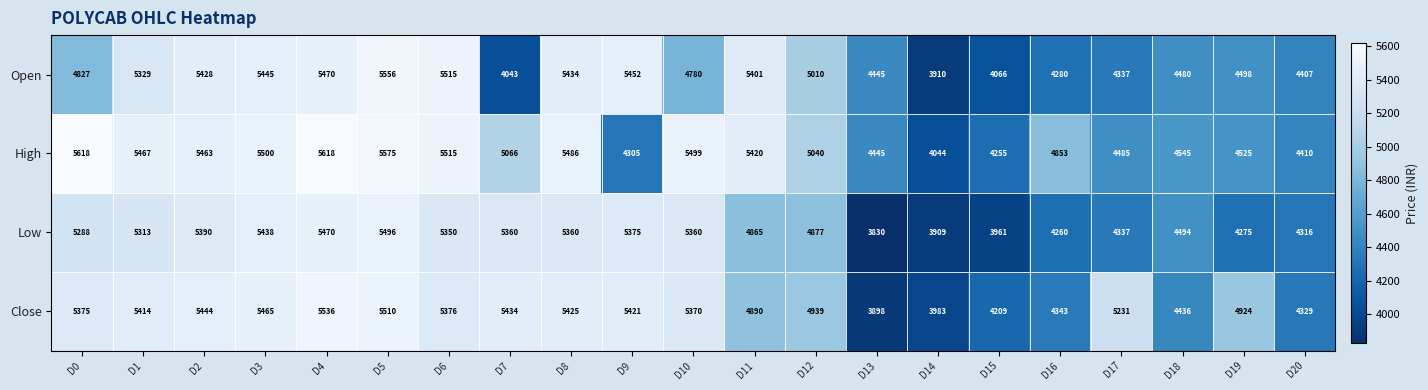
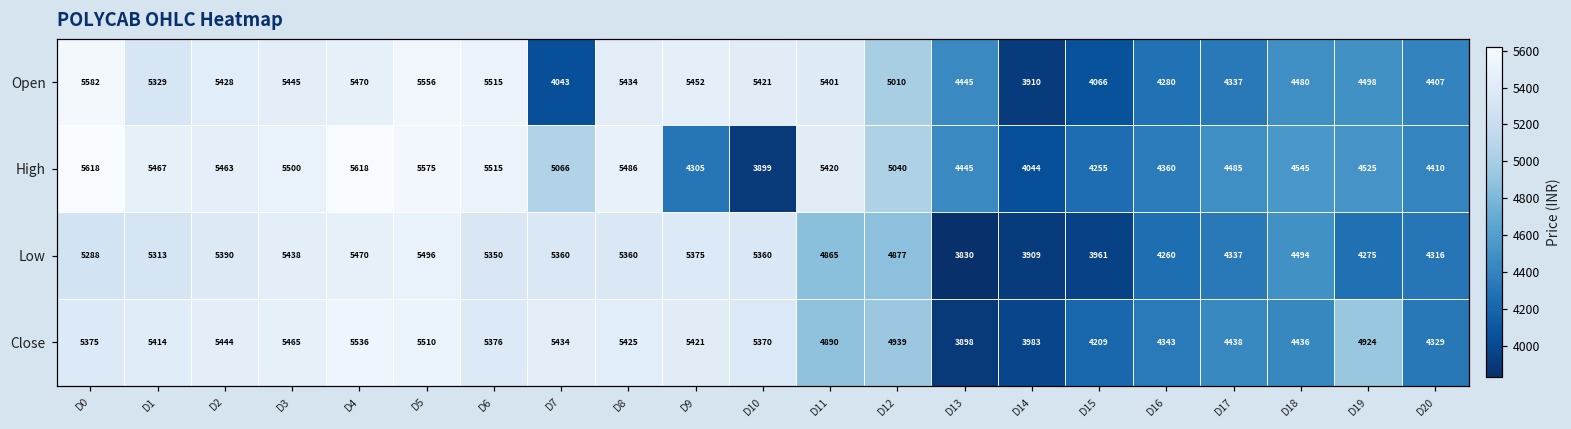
Open, D0: 4827 -> 5582
Open, D10: 4780 -> 5421
High, D10: 5499 -> 3899
High, D16: 4853 -> 4360
Close, D17: 5231 -> 4438
